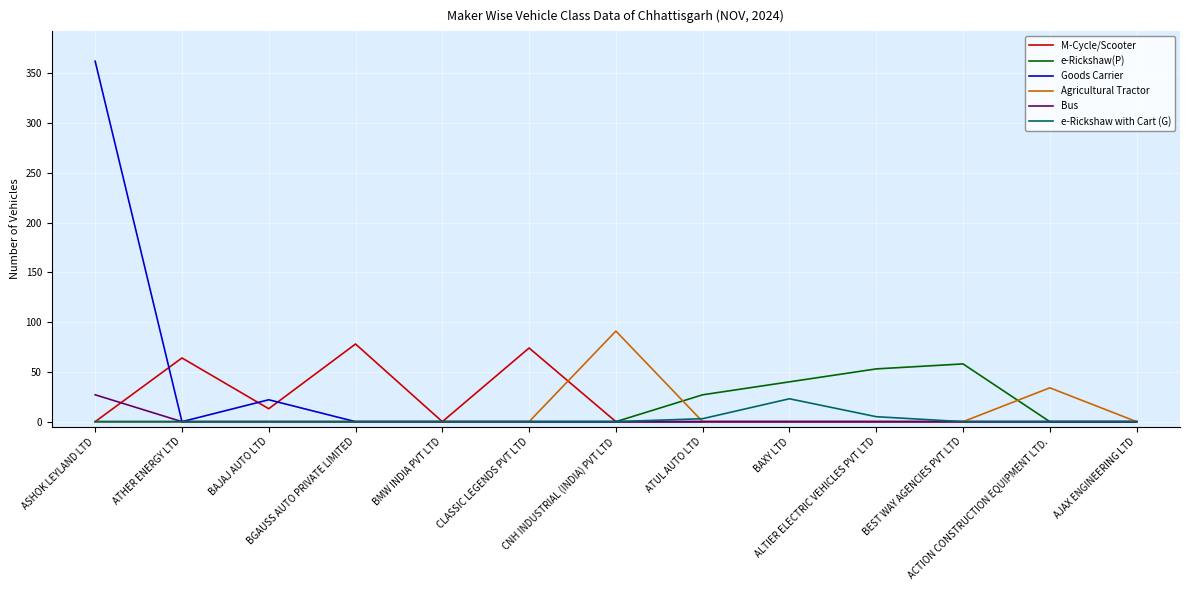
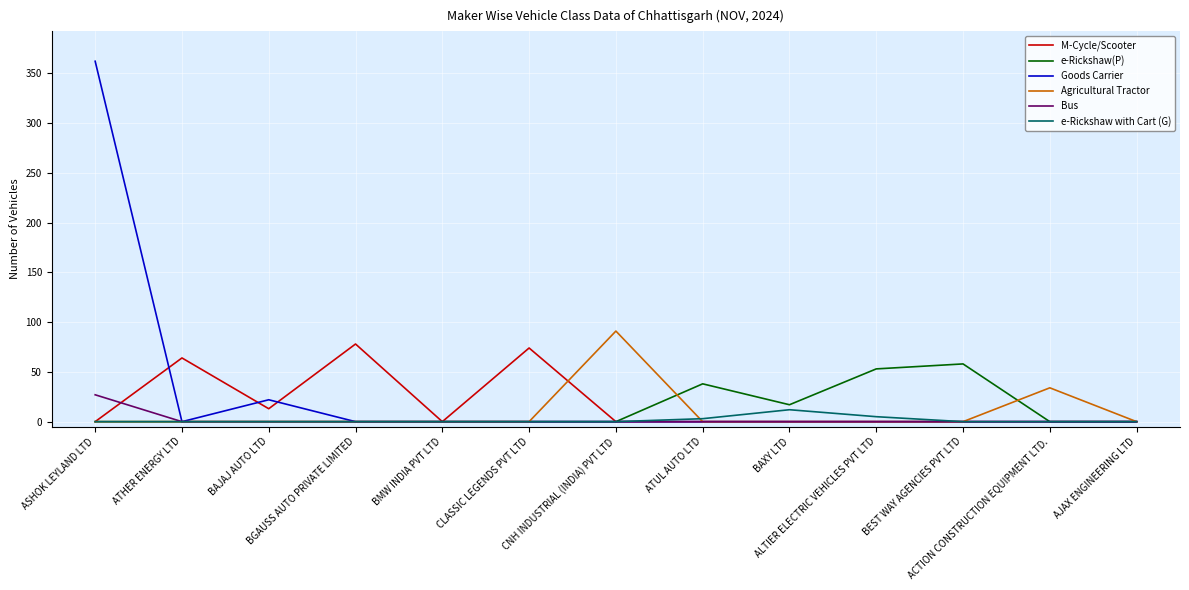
e-Rickshaw(P), ATUL AUTO LTD: 30 -> 40
e-Rickshaw(P), BAXY LTD: 40 -> 20
e-Rickshaw with Cart (G), BAXY LTD: 20 -> 10
